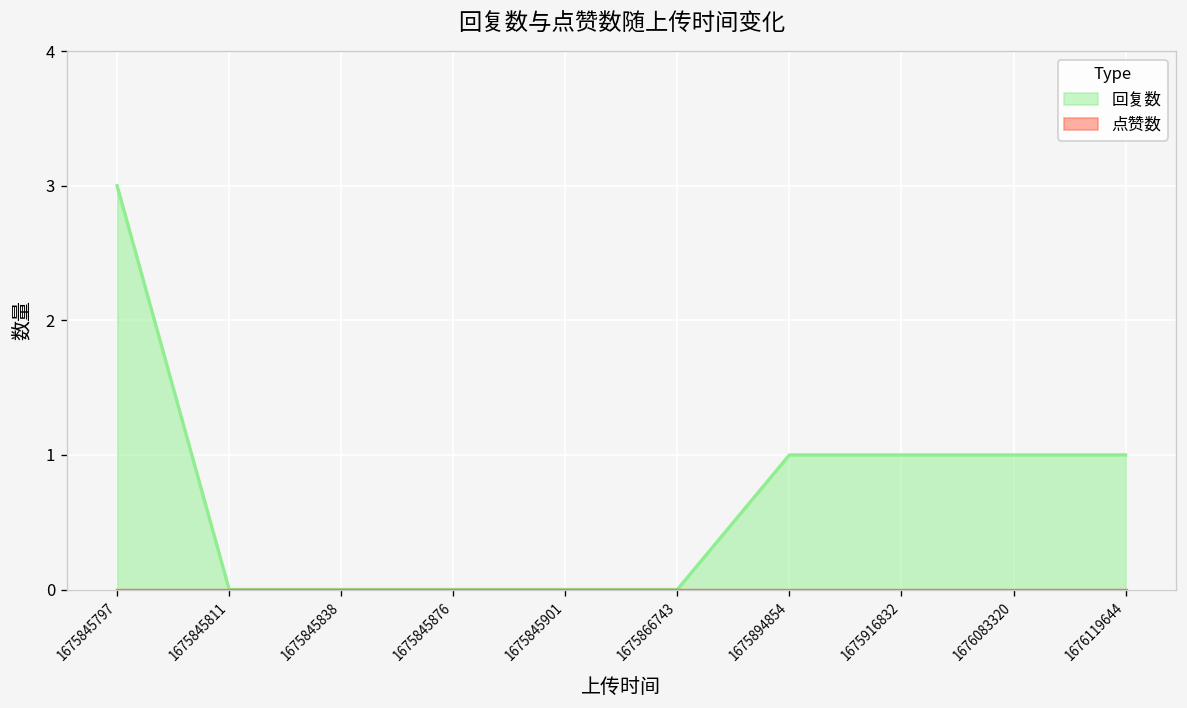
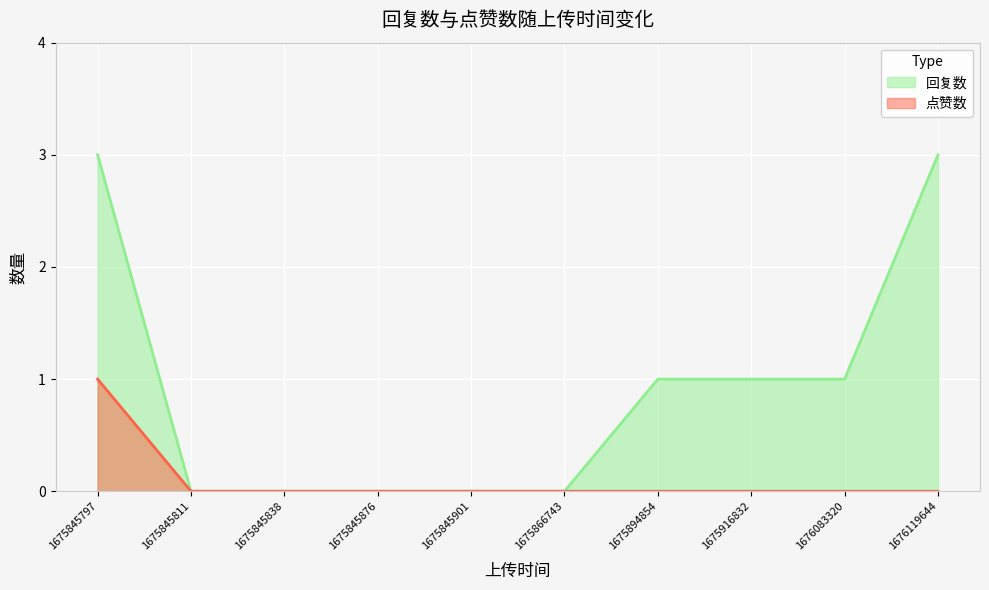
点赞数, 1675845797: 0 -> 1
回复数, 1676119644: 1 -> 3
